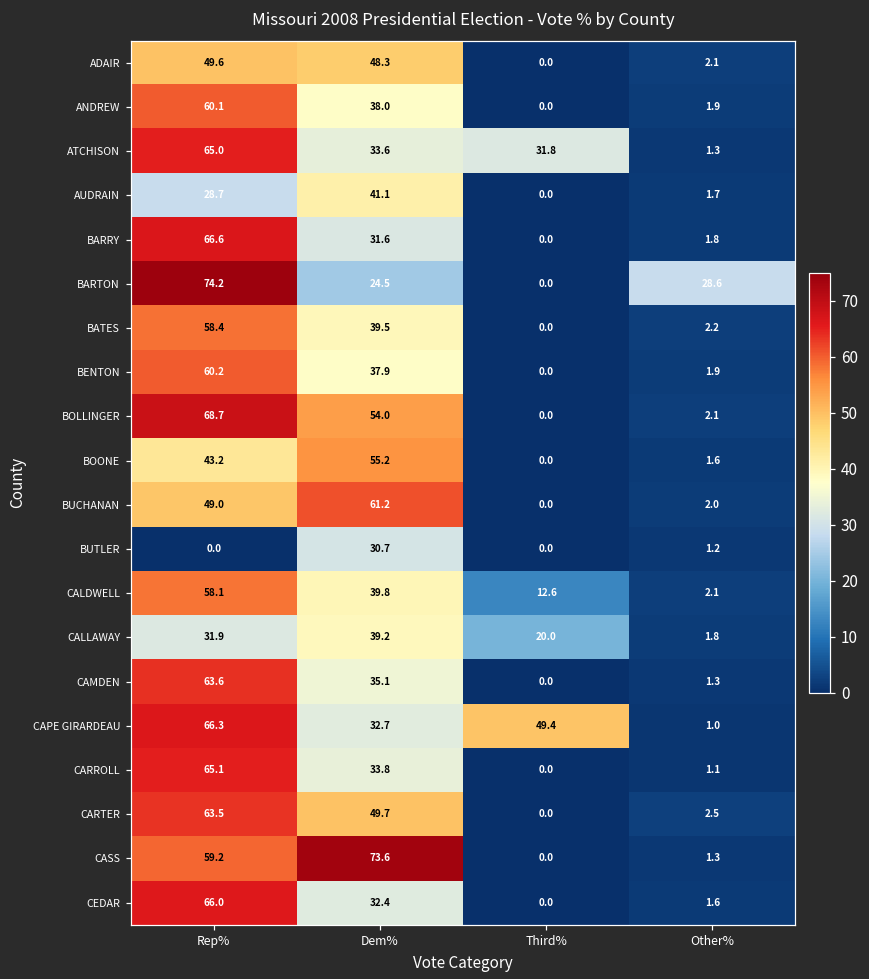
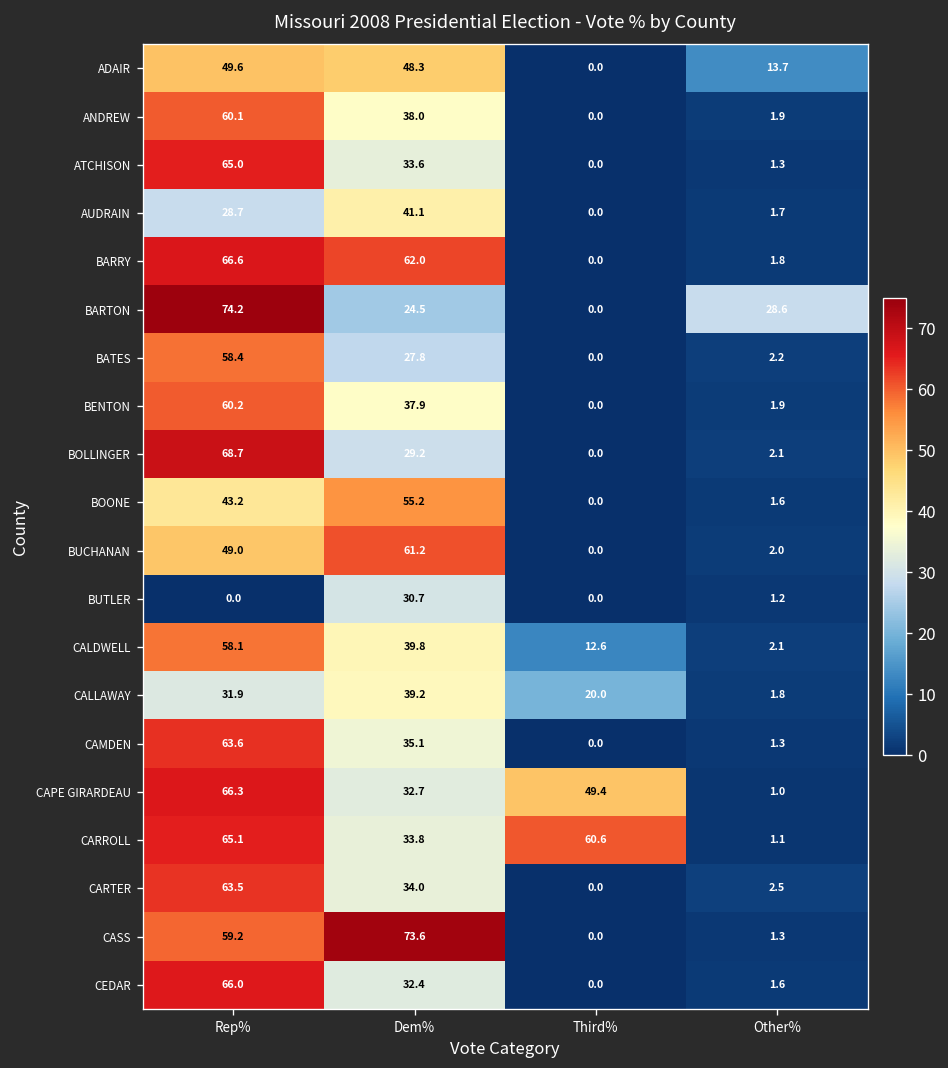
ADAIR, Other%: 2.1 -> 13.7
ATCHISON, Third%: 31.8 -> 0.0
BARRY, Dem%: 31.6 -> 62.0
BATES, Dem%: 39.5 -> 27.8
BOLLINGER, Dem%: 54.0 -> 29.2
CARROLL, Third%: 0.0 -> 60.6
CARTER, Dem%: 49.7 -> 34.0
